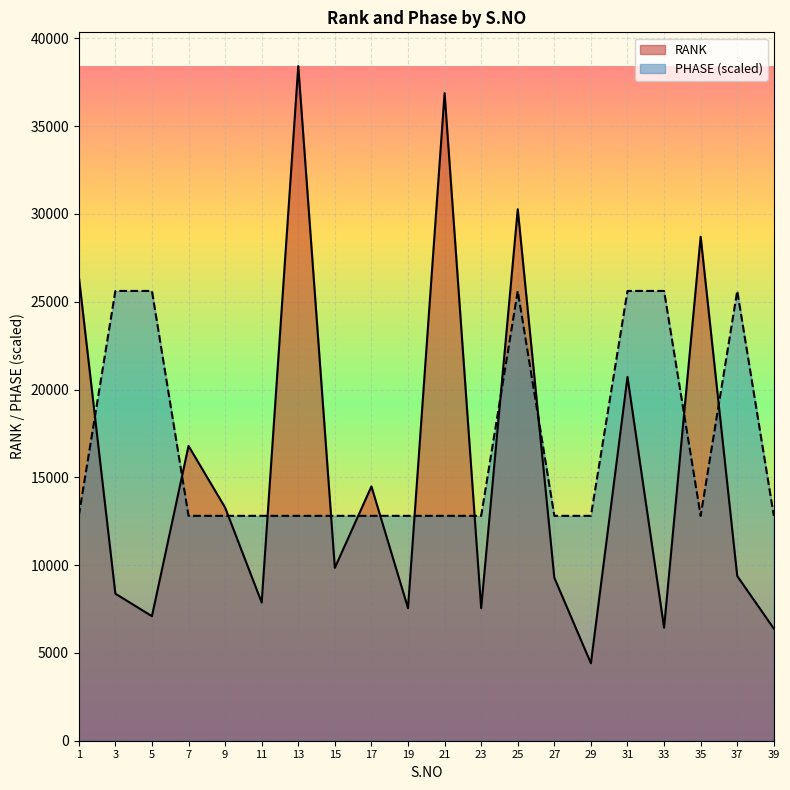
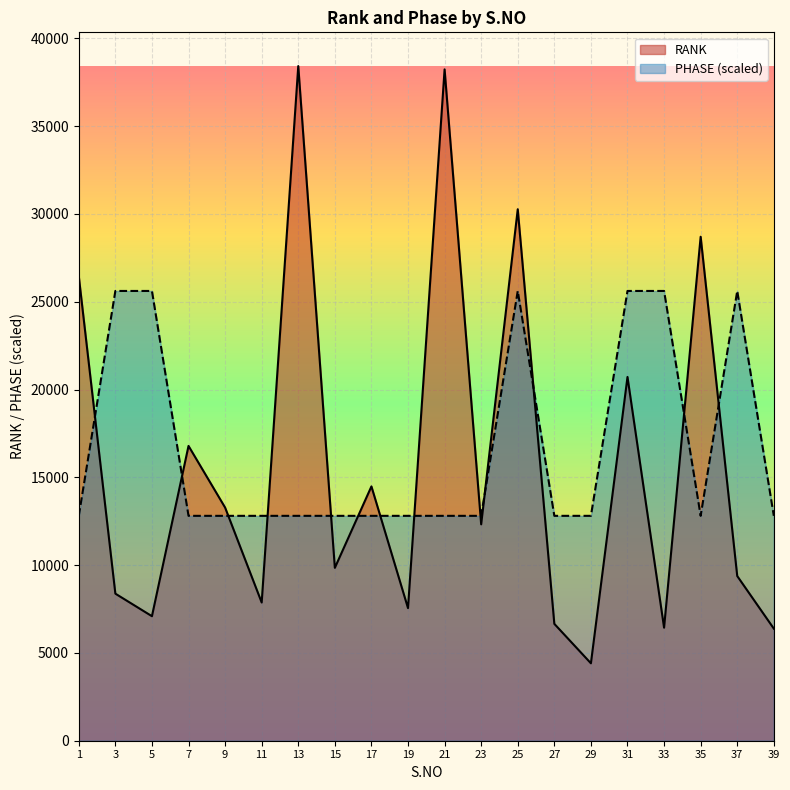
RANK, 21: 36900 -> 38200
RANK, 23: 7500 -> 12300
RANK, 27: 9300 -> 6700
